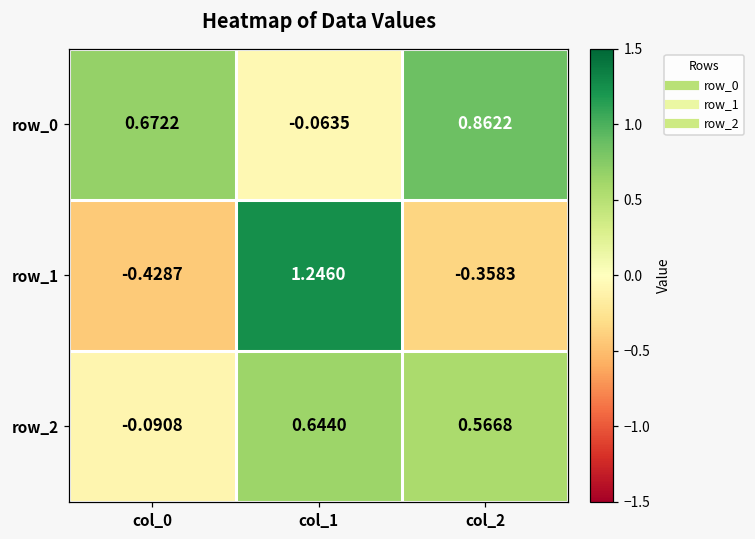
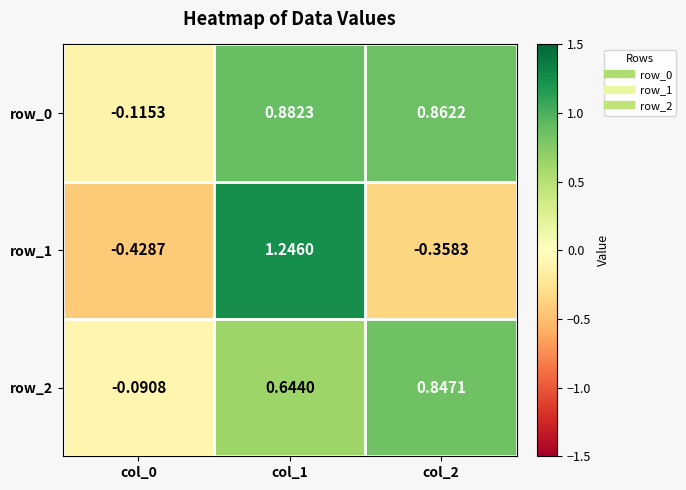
row_0, col_0: 0.6722 -> -0.1153
row_0, col_1: -0.0635 -> 0.8823
row_2, col_2: 0.5668 -> 0.8471
